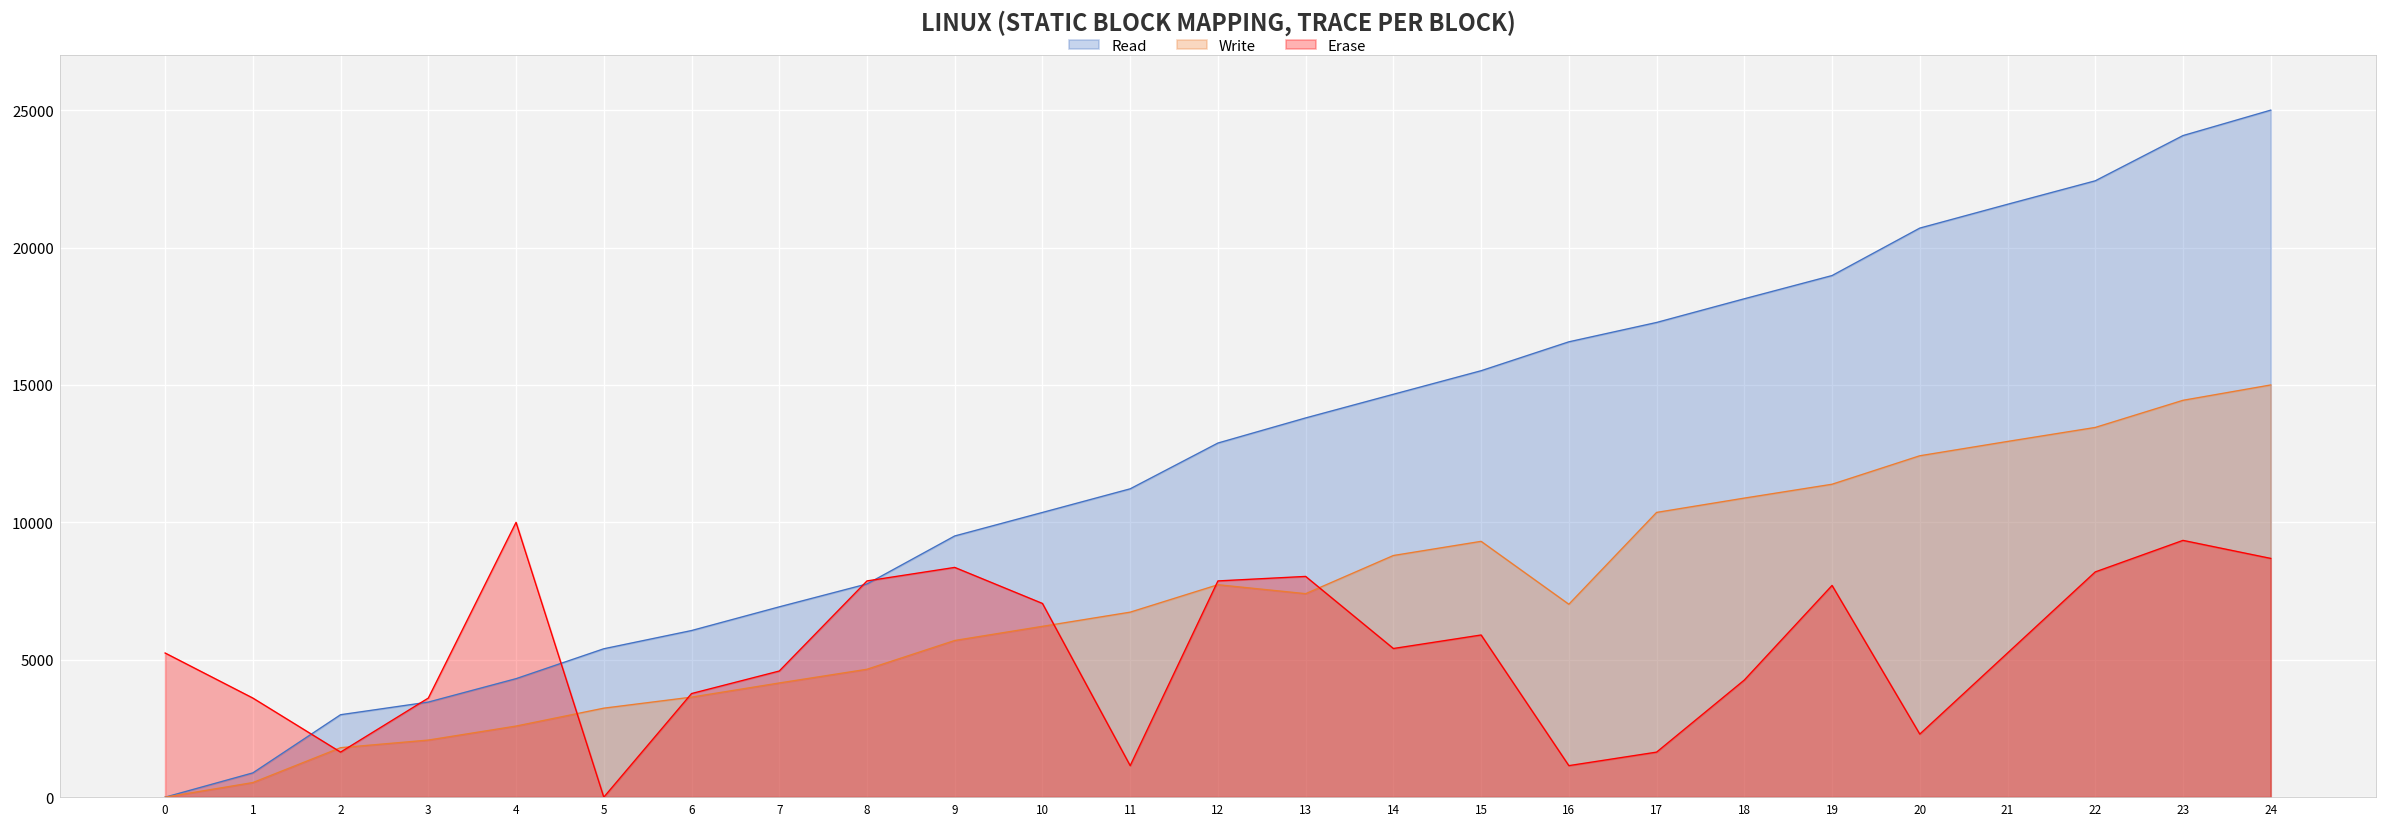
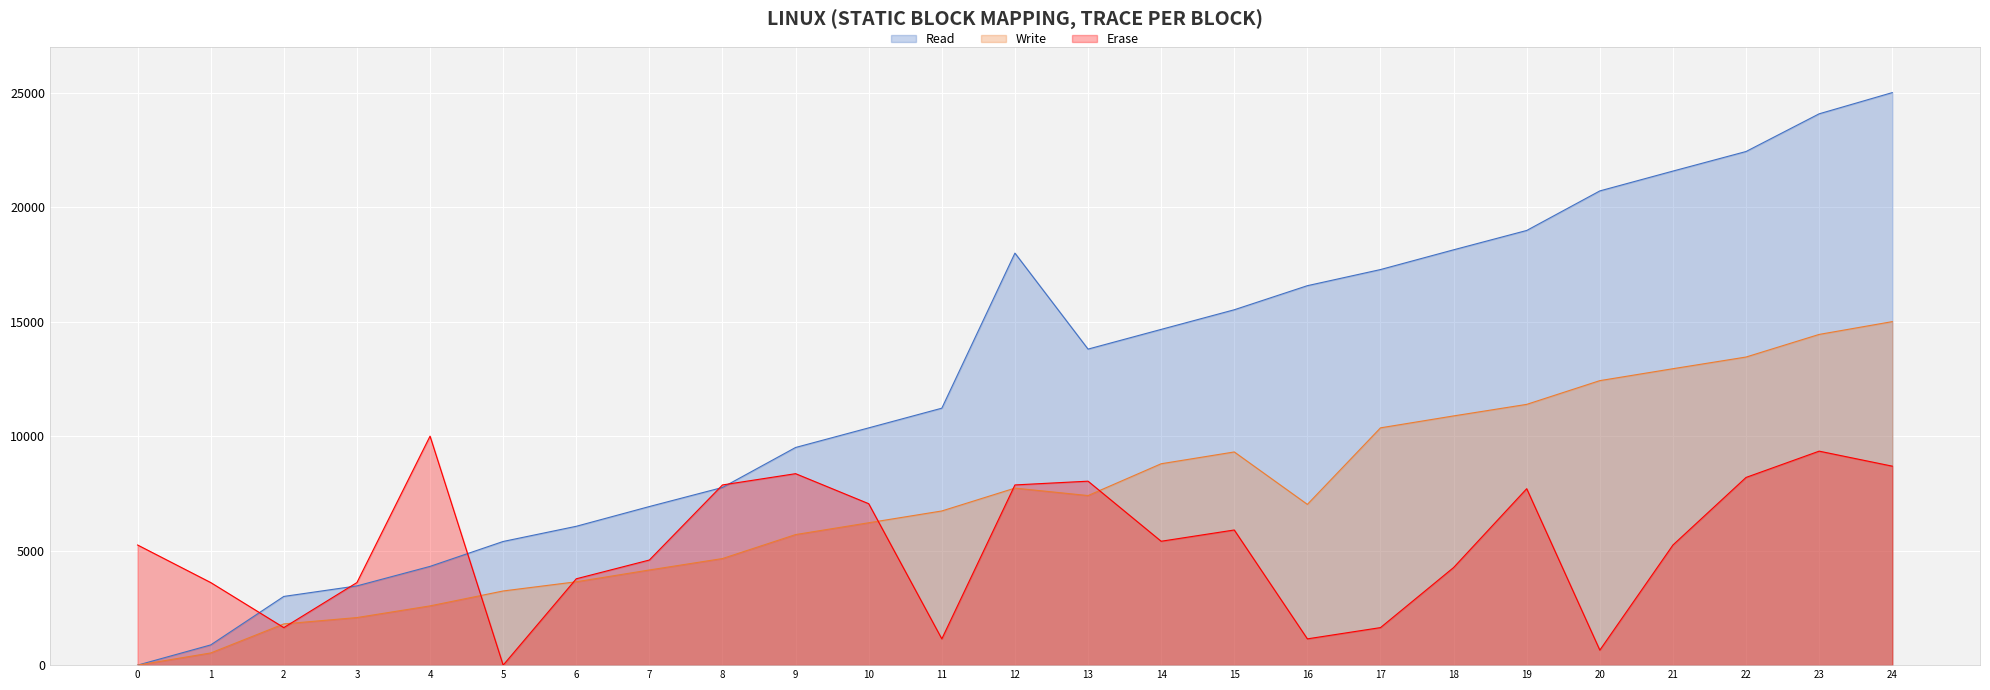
Read, 12: 12900 -> 18000
Erase, 20: 2300 -> 700
